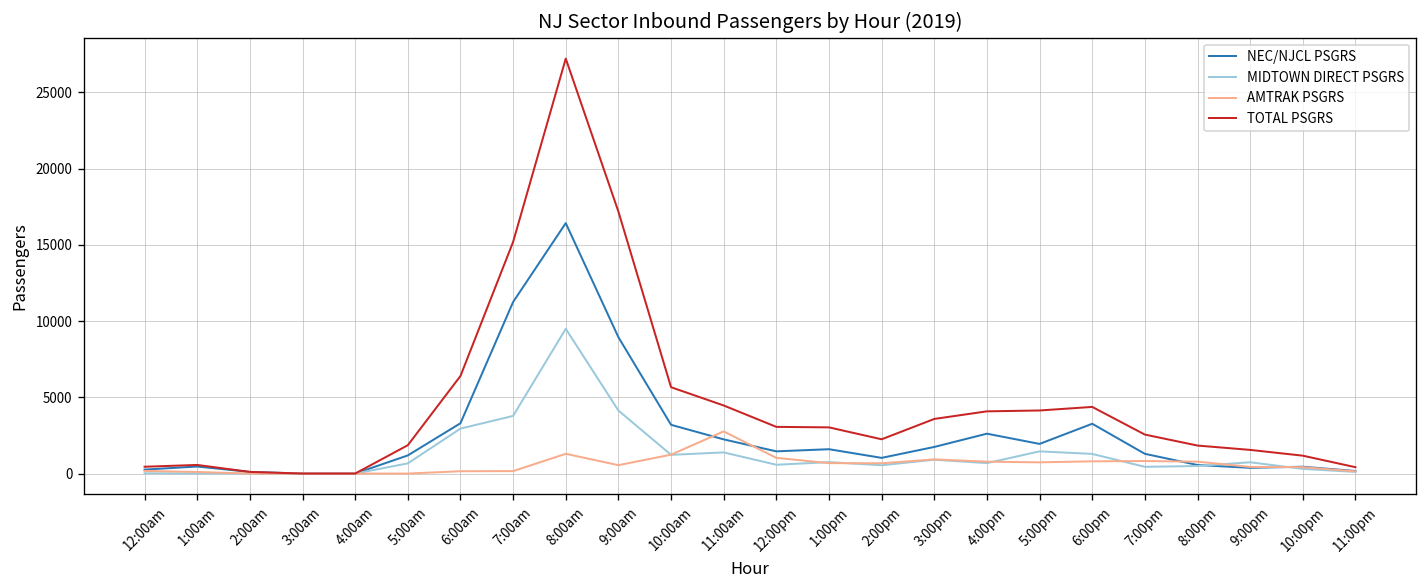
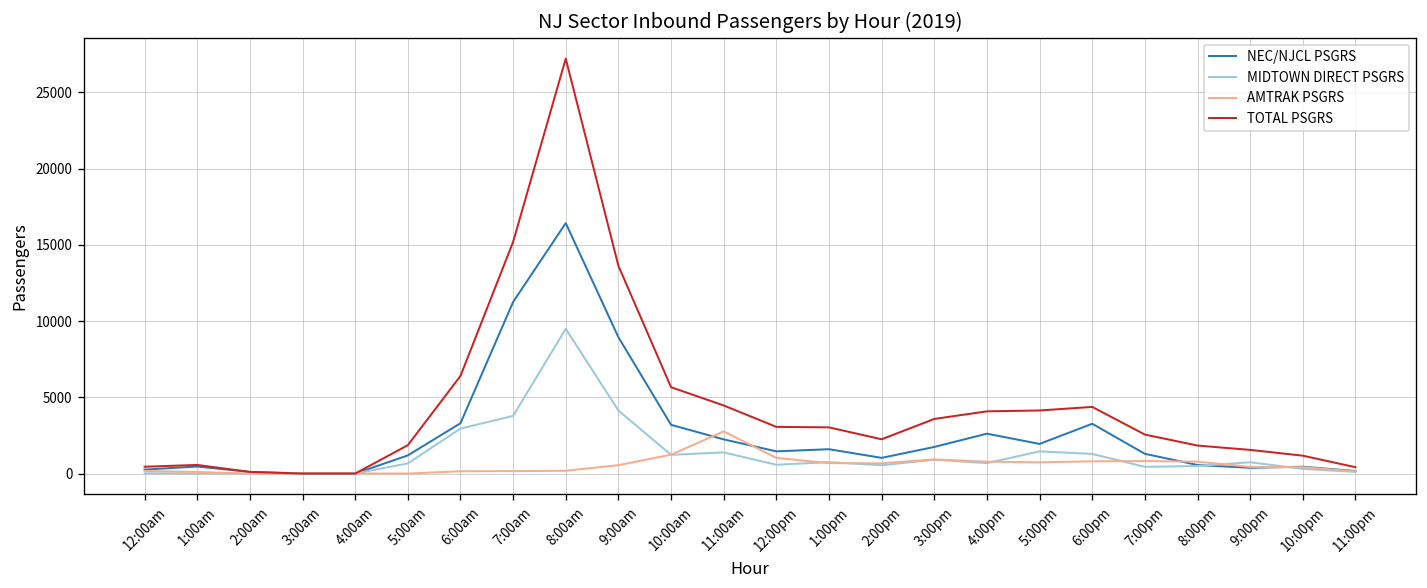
AMTRAK PSGRS, 8:00am: 1300 -> 200
TOTAL PSGRS, 9:00am: 17200 -> 13600
